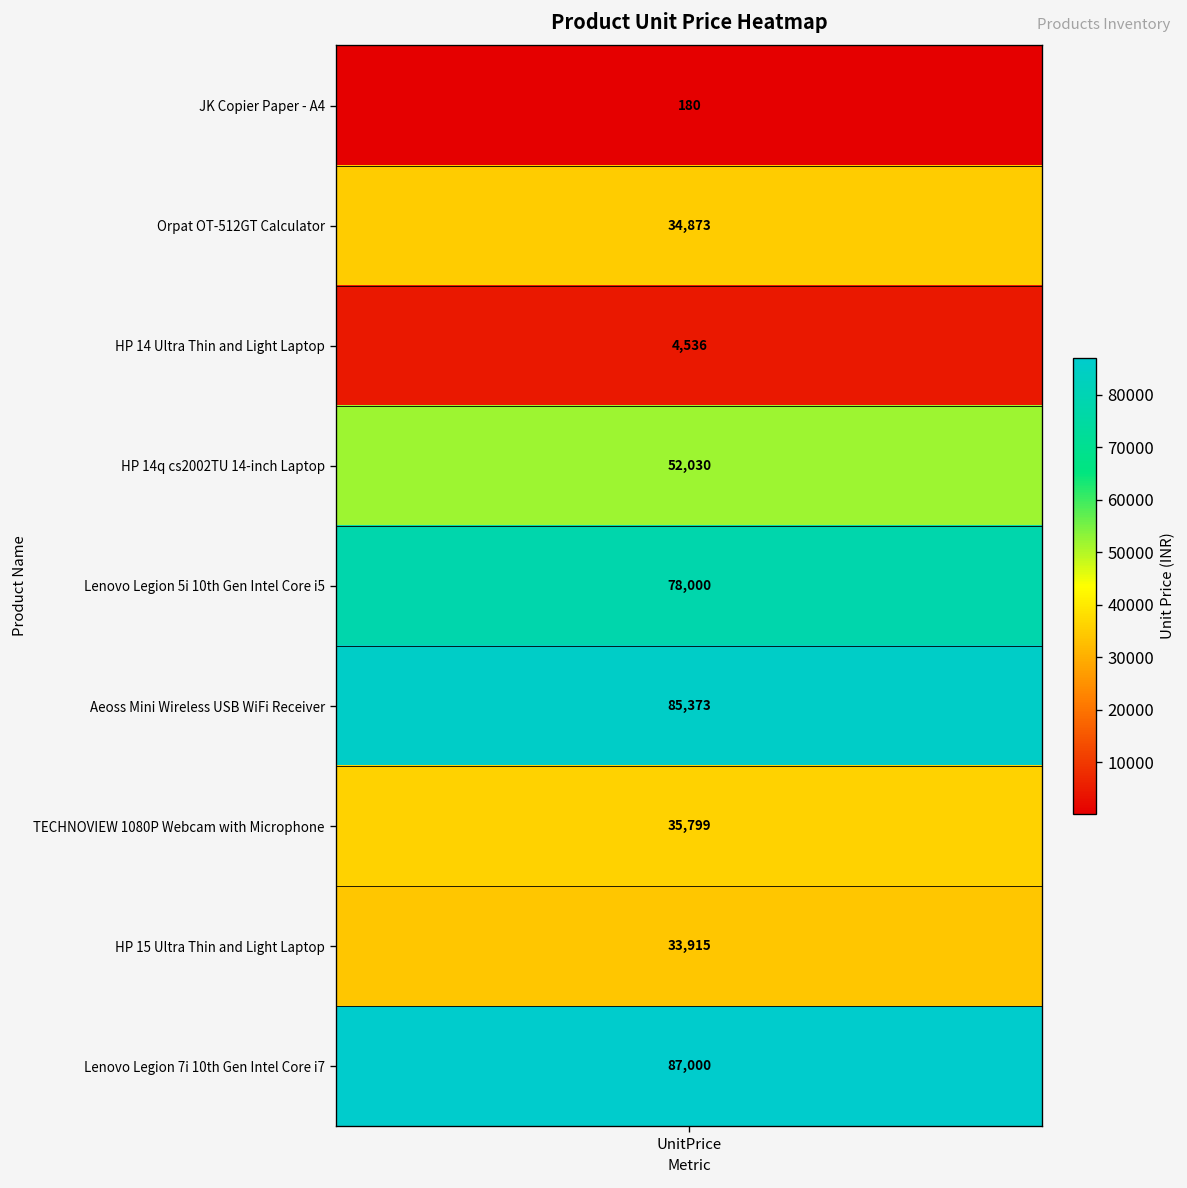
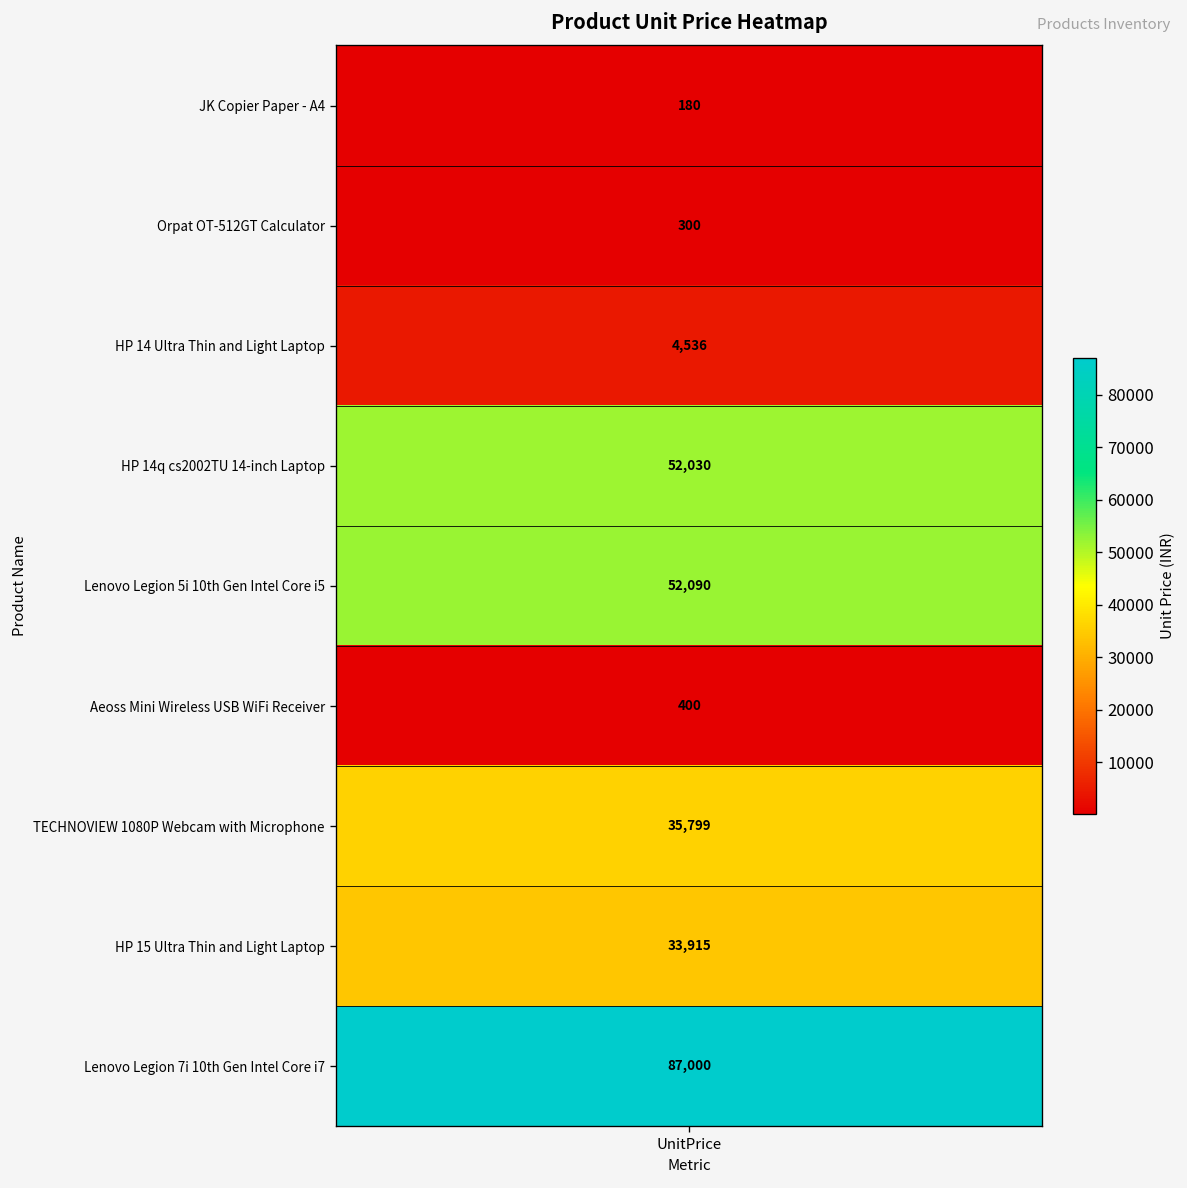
Orpat OT-512GT Calculator, UnitPrice: 34,873 -> 300
Lenovo Legion 5i 10th Gen Intel Core i5, UnitPrice: 78,000 -> 52,090
Aeoss Mini Wireless USB WiFi Receiver, UnitPrice: 85,373 -> 400
